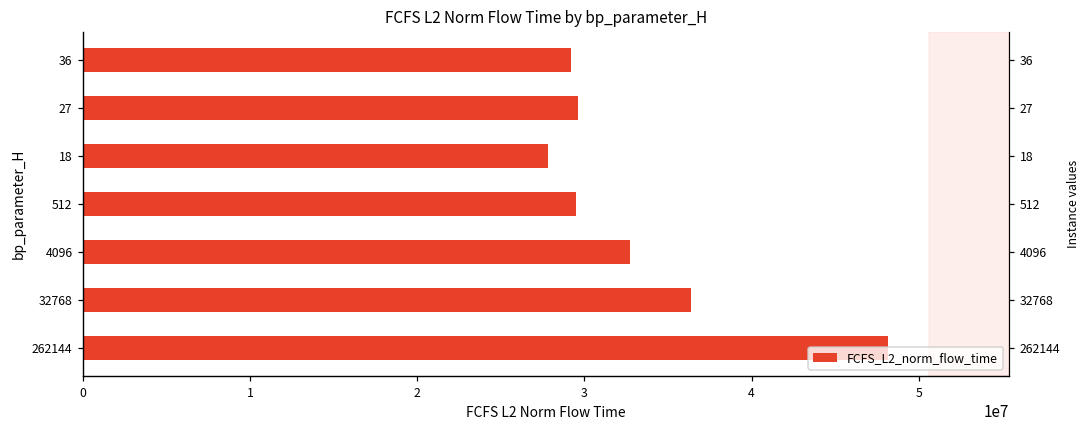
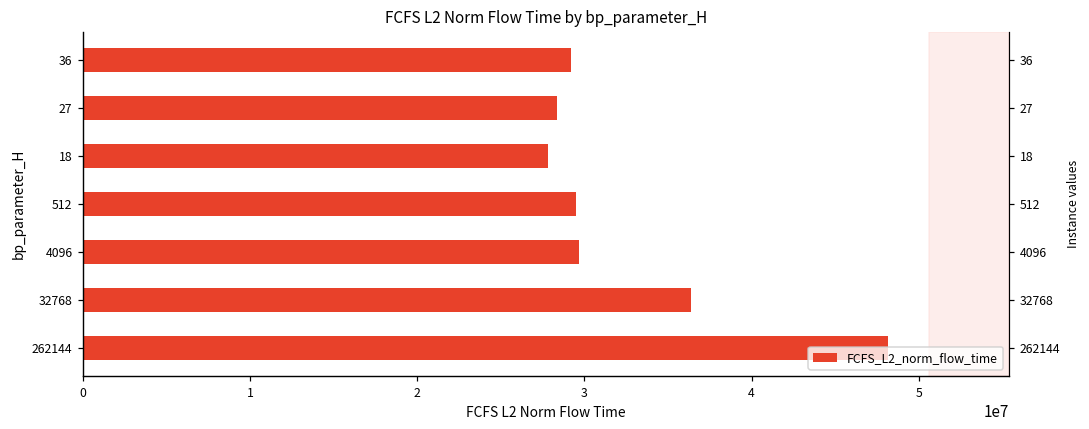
27: 29600000 -> 28300000
4096: 32700000 -> 29700000
